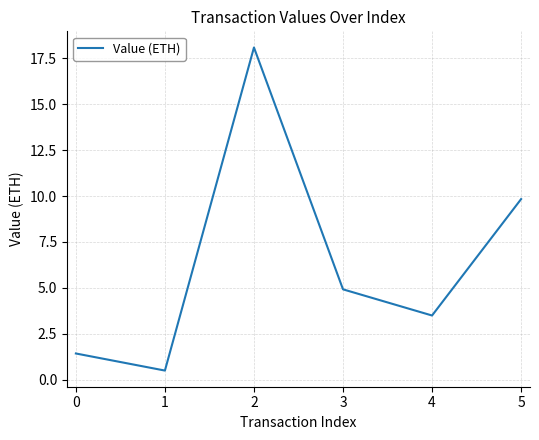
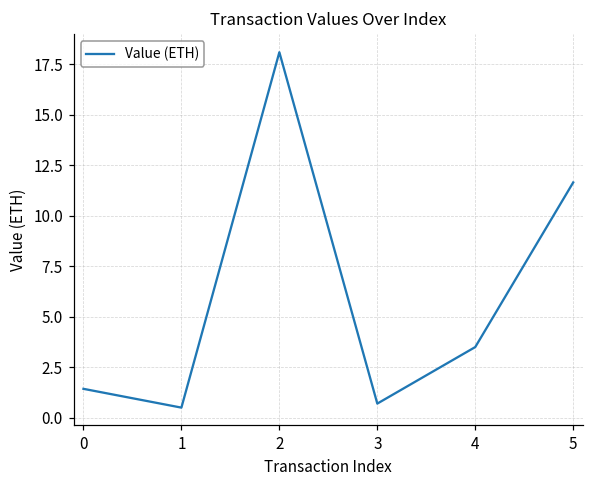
3: 4.9 -> 0.7
5: 9.8 -> 11.6
